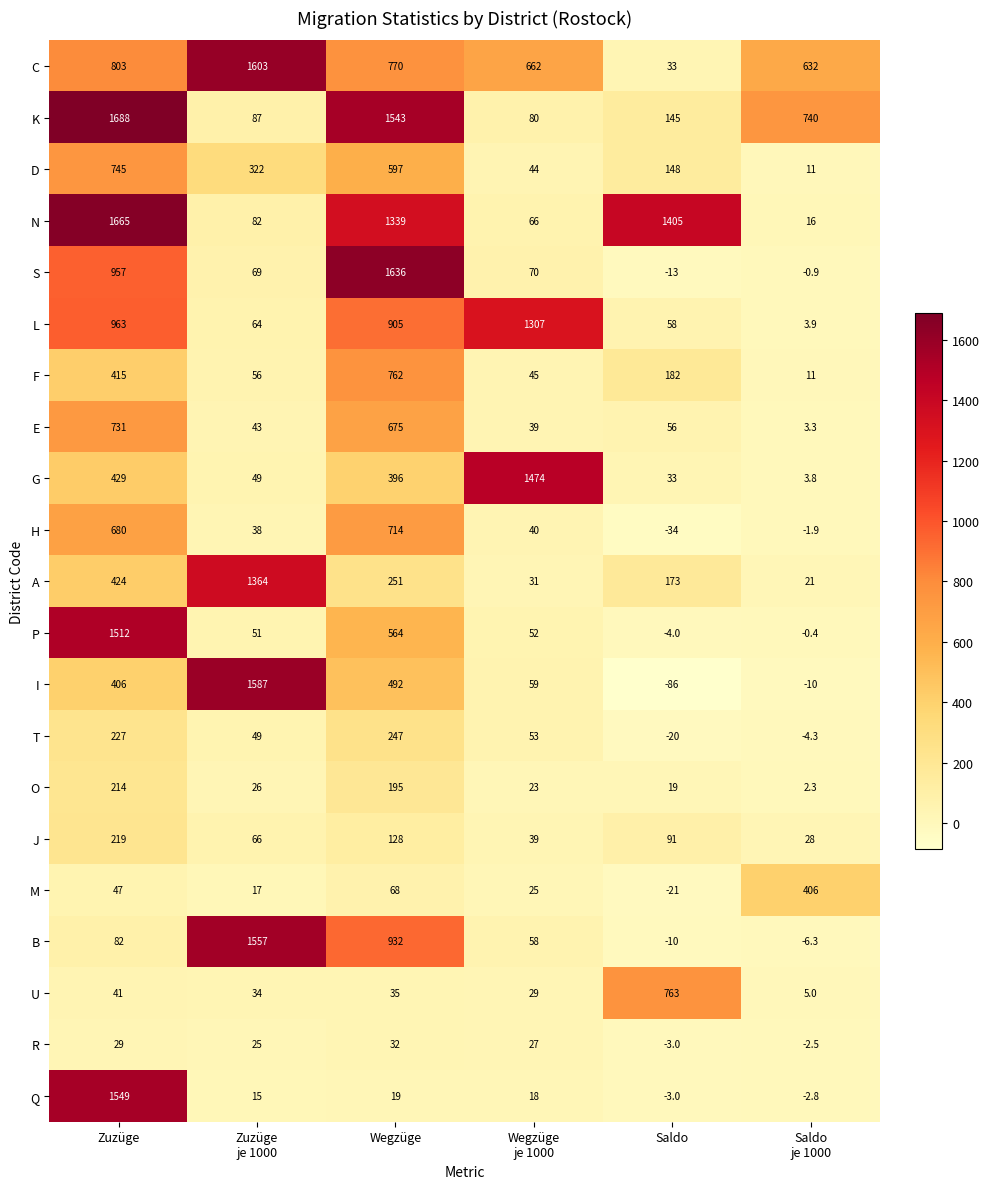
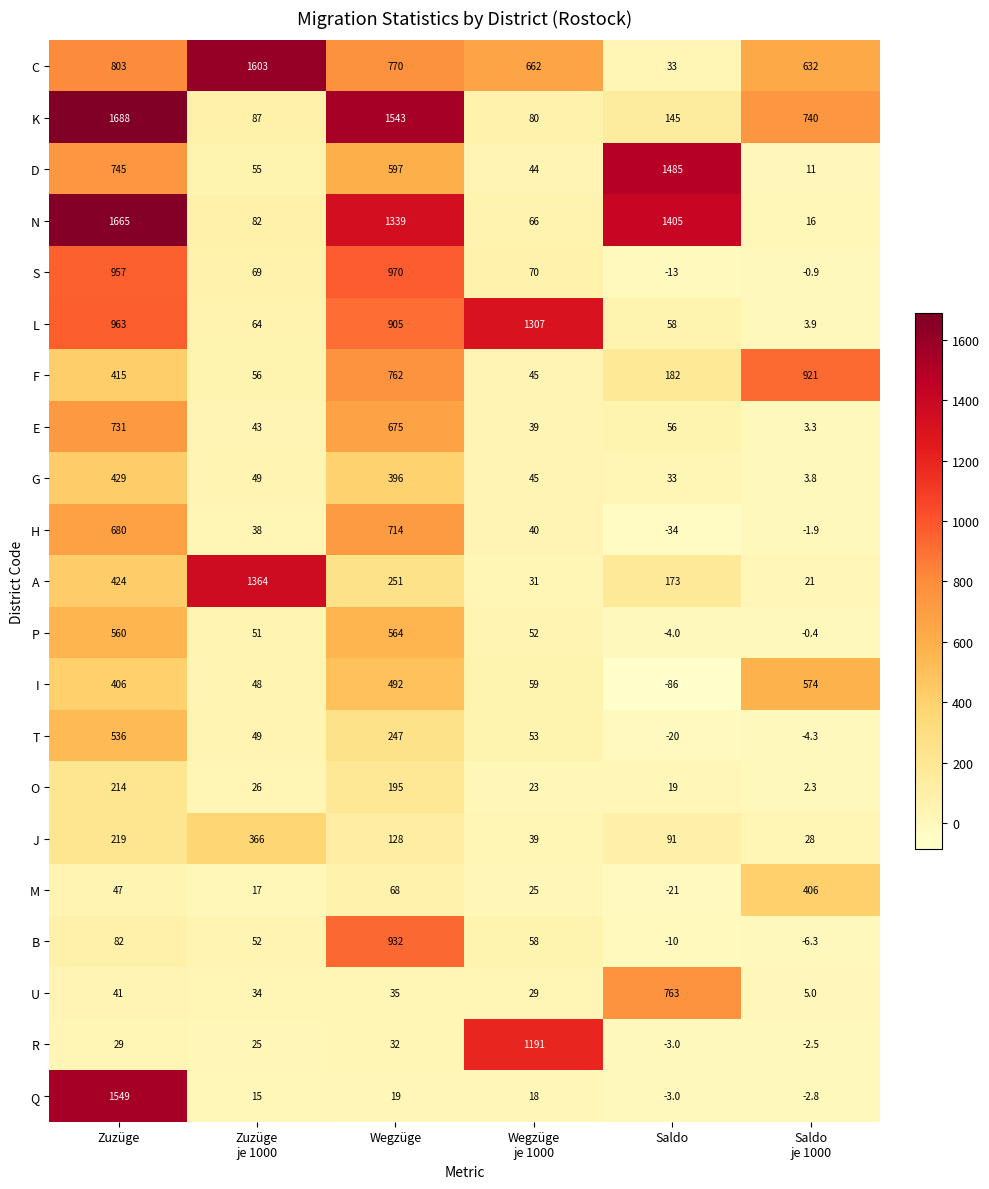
D, Zuzüge je 1000: 322 -> 55
D, Saldo: 148 -> 1485
S, Wegzüge: 1636 -> 970
F, Saldo je 1000: 11 -> 921
G, Wegzüge je 1000: 1474 -> 45
P, Zuzüge: 1512 -> 560
I, Zuzüge je 1000: 1587 -> 48
I, Saldo je 1000: -10 -> 574
T, Zuzüge: 227 -> 536
J, Zuzüge je 1000: 66 -> 366
B, Zuzüge je 1000: 1557 -> 52
R, Wegzüge je 1000: 27 -> 1191
